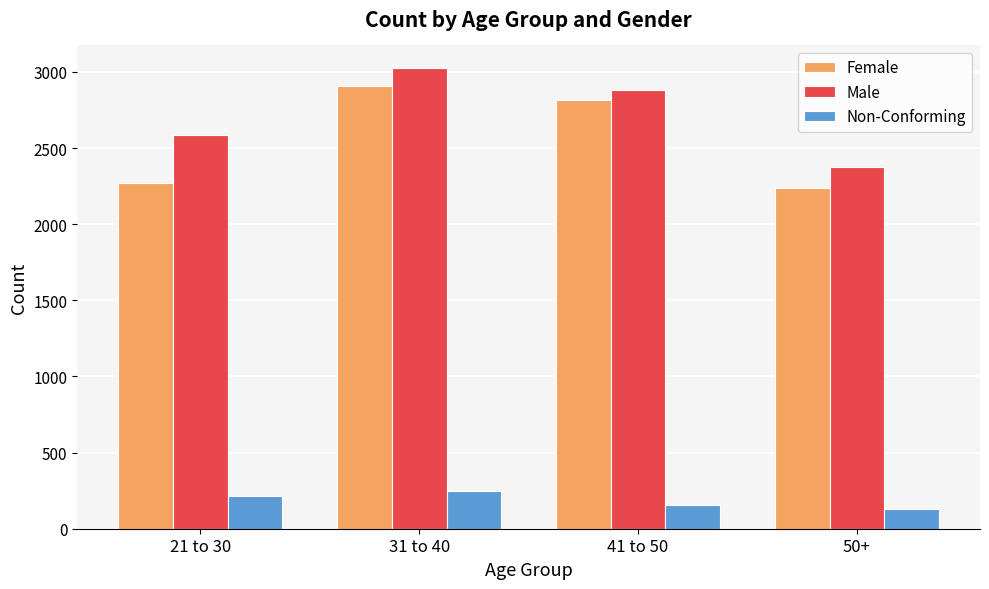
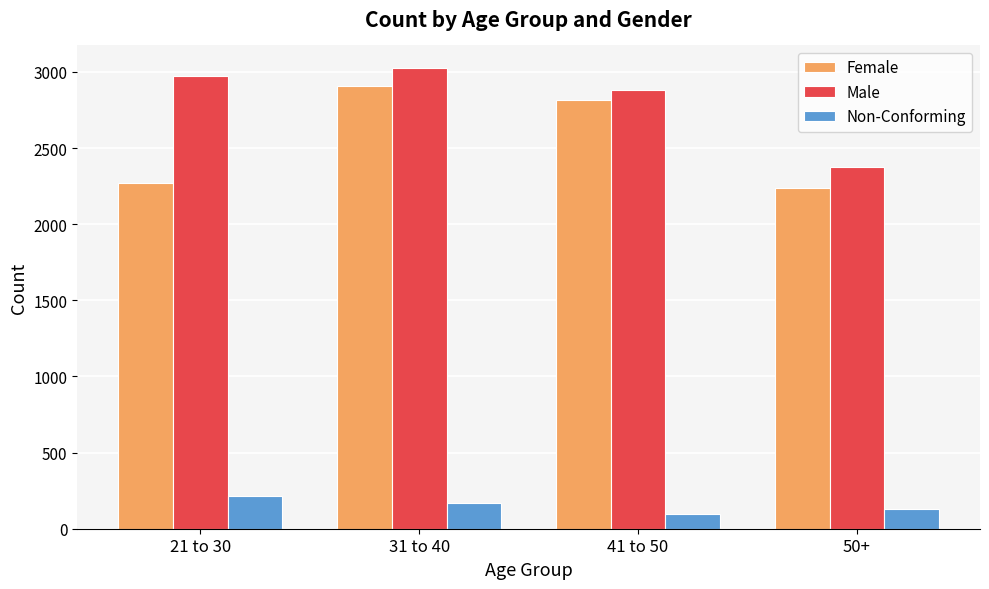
Male, 21 to 30: 2590 -> 2980
Non-Conforming, 31 to 40: 250 -> 170
Non-Conforming, 41 to 50: 150 -> 100
